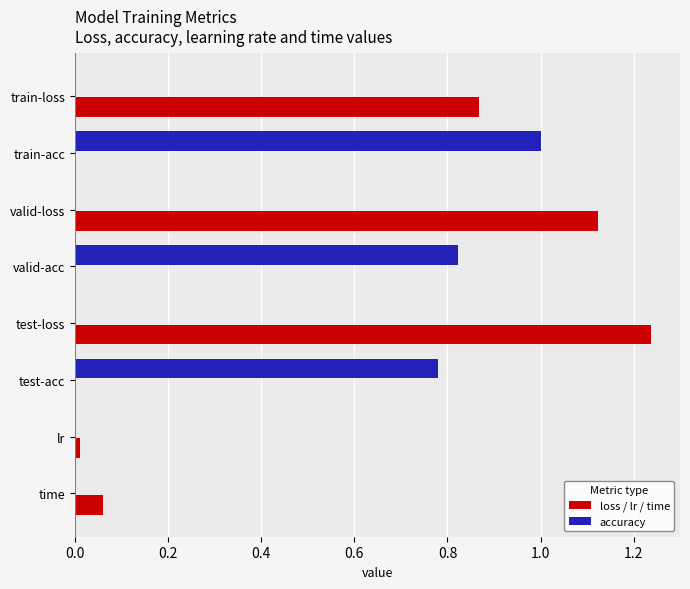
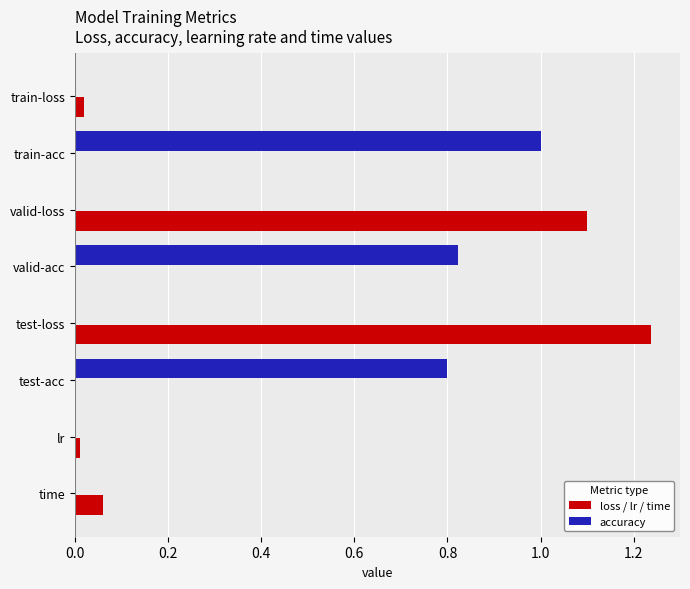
loss / lr / time, train-loss: 0.87 -> 0.02
loss / lr / time, valid-loss: 1.12 -> 1.10
accuracy, test-acc: 0.78 -> 0.80
